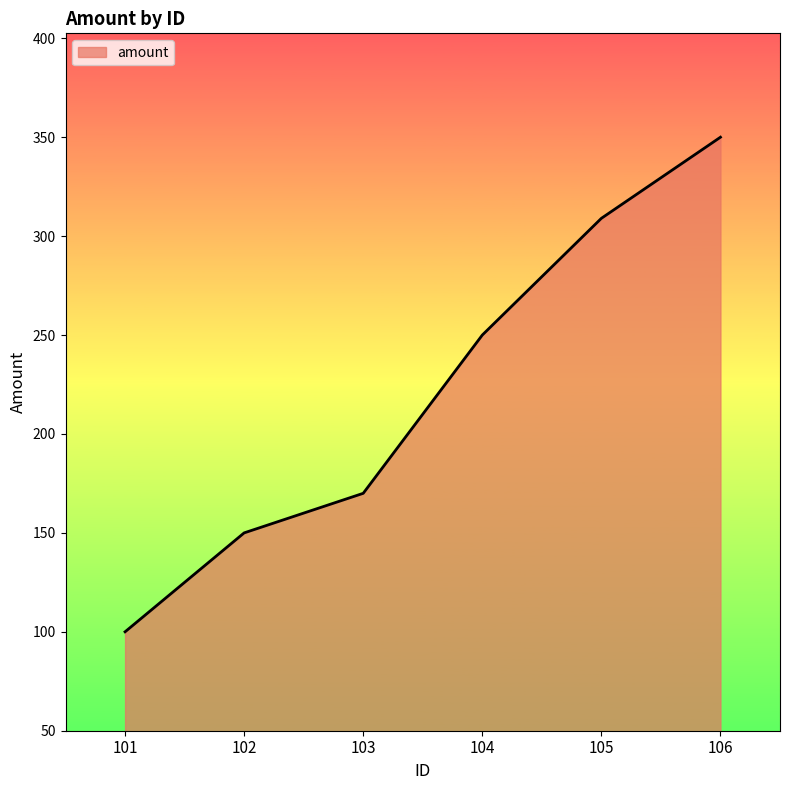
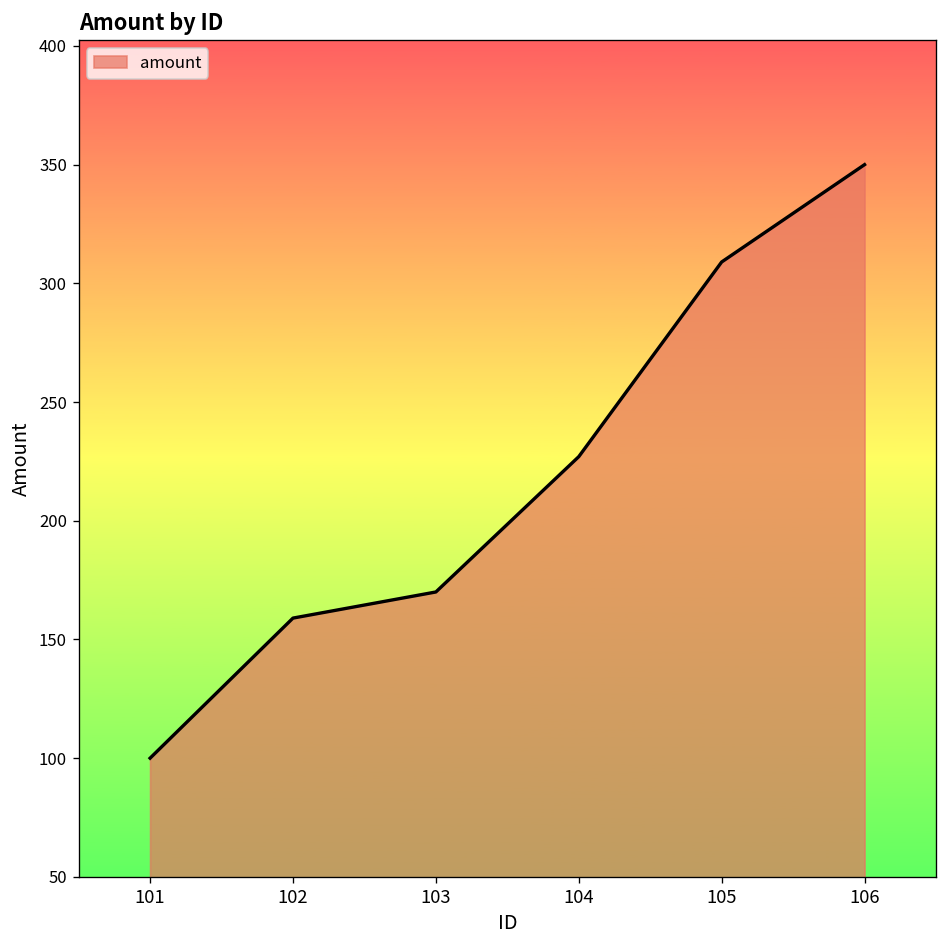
102: 150 -> 159
104: 250 -> 227
